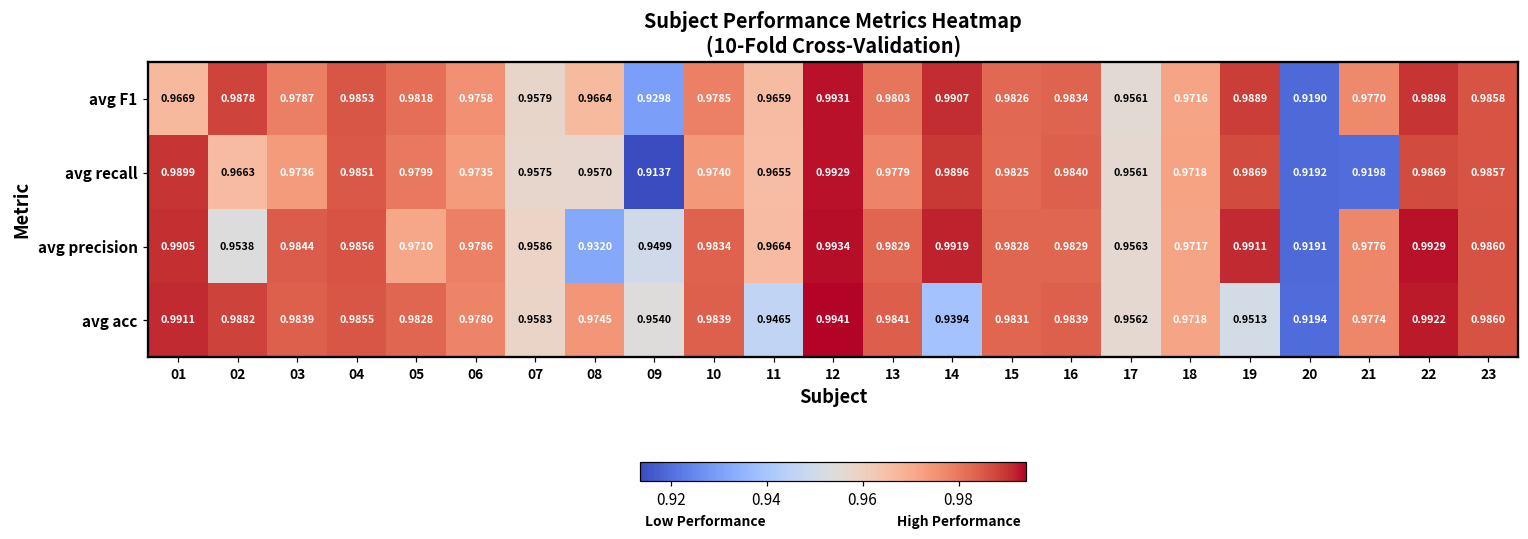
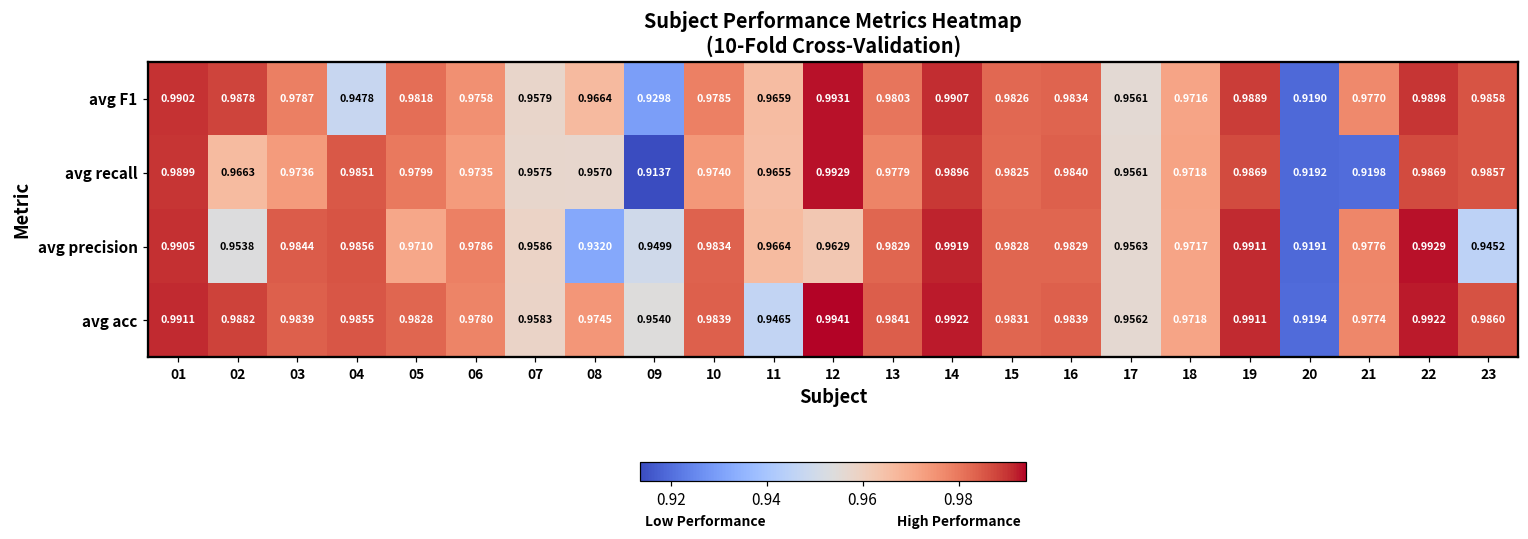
avg F1, 01: 0.9669 -> 0.9902
avg F1, 04: 0.9853 -> 0.9478
avg precision, 12: 0.9934 -> 0.9629
avg precision, 23: 0.9860 -> 0.9452
avg acc, 14: 0.9394 -> 0.9922
avg acc, 19: 0.9513 -> 0.9911
